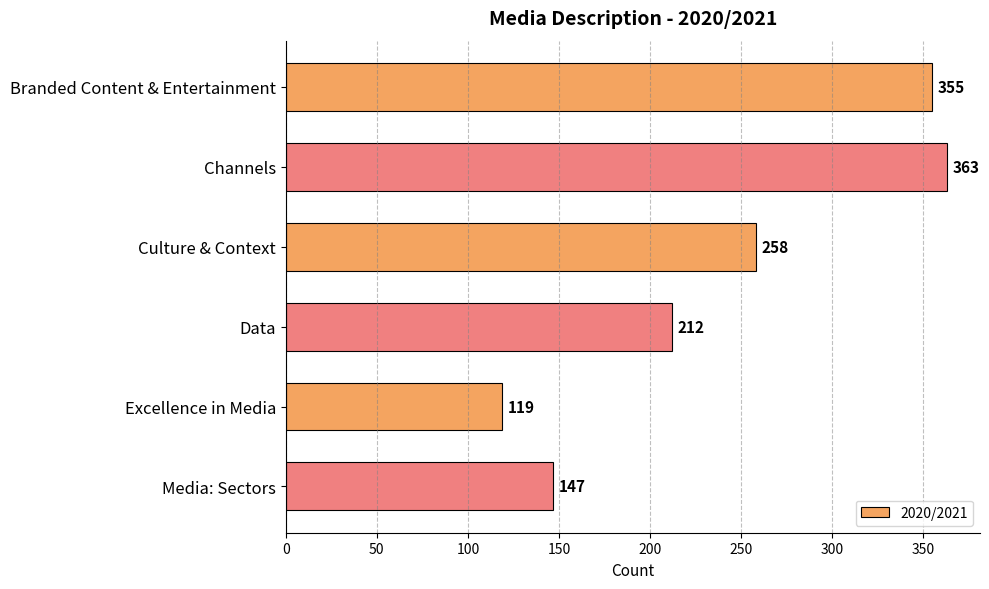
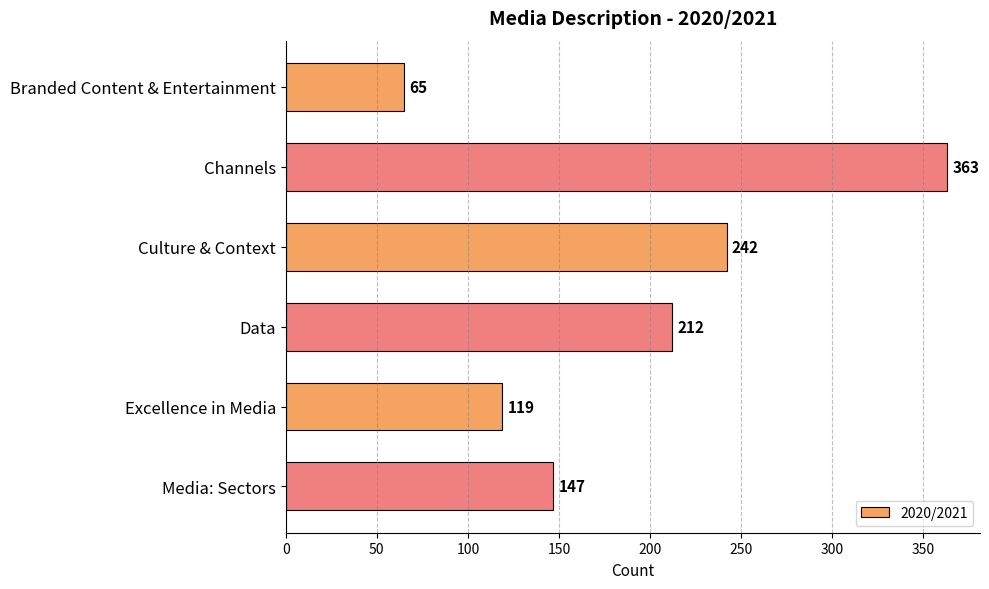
Branded Content & Entertainment: 355 -> 65
Culture & Context: 258 -> 242
